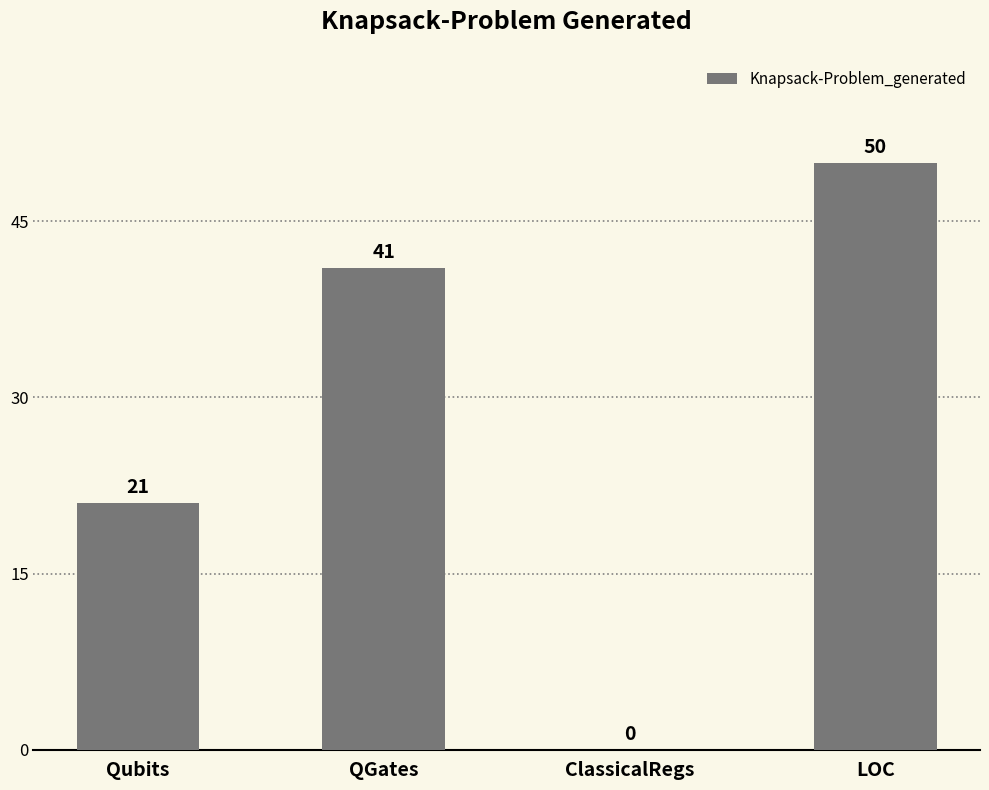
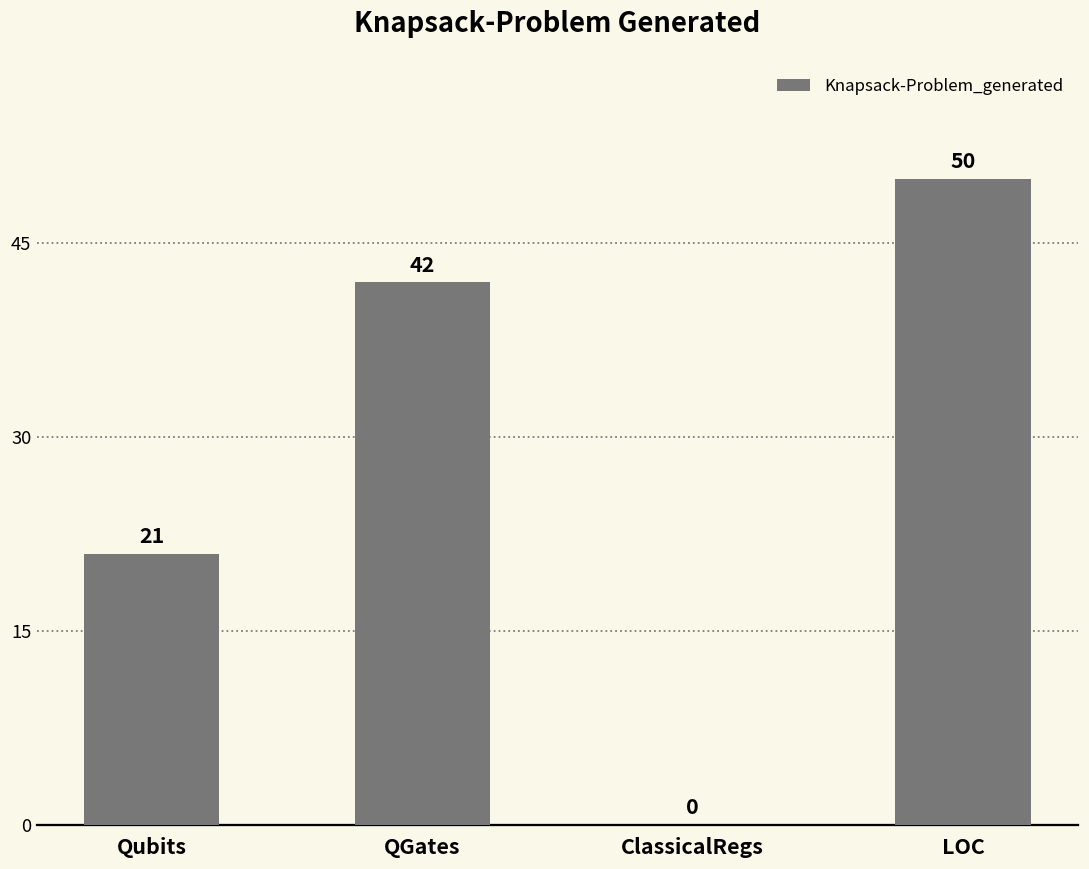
QGates: 41 -> 42
